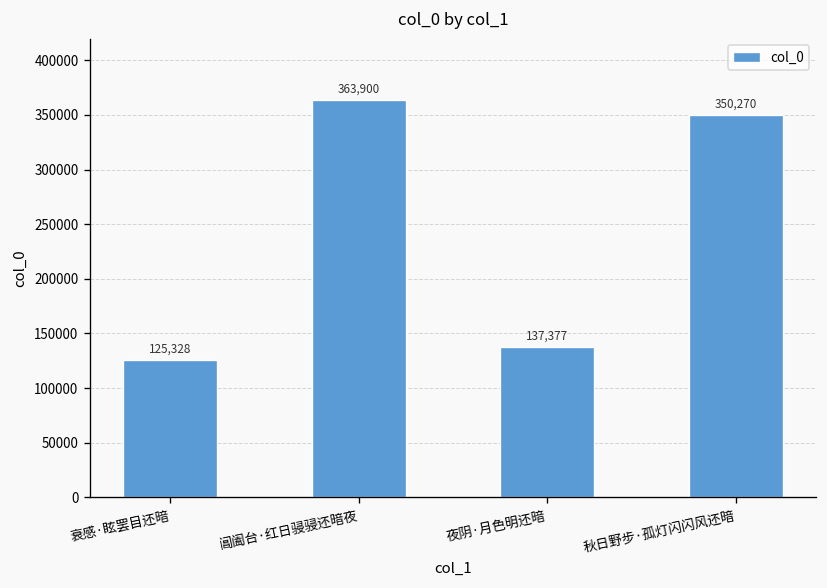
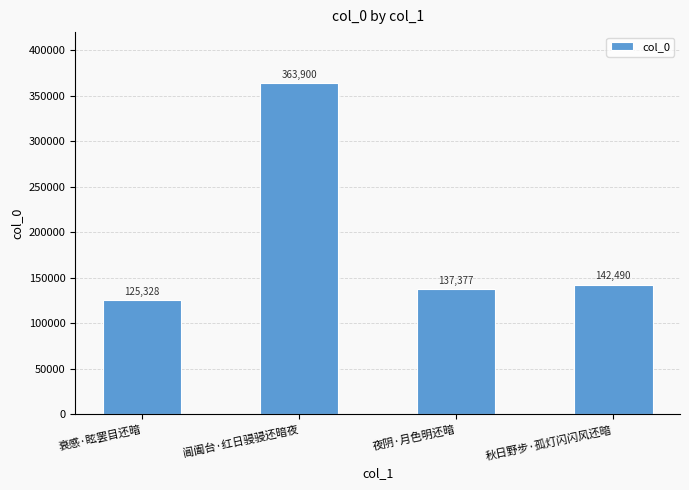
秋日野步·孤灯闪闪风还暗: 350,270 -> 142,490
